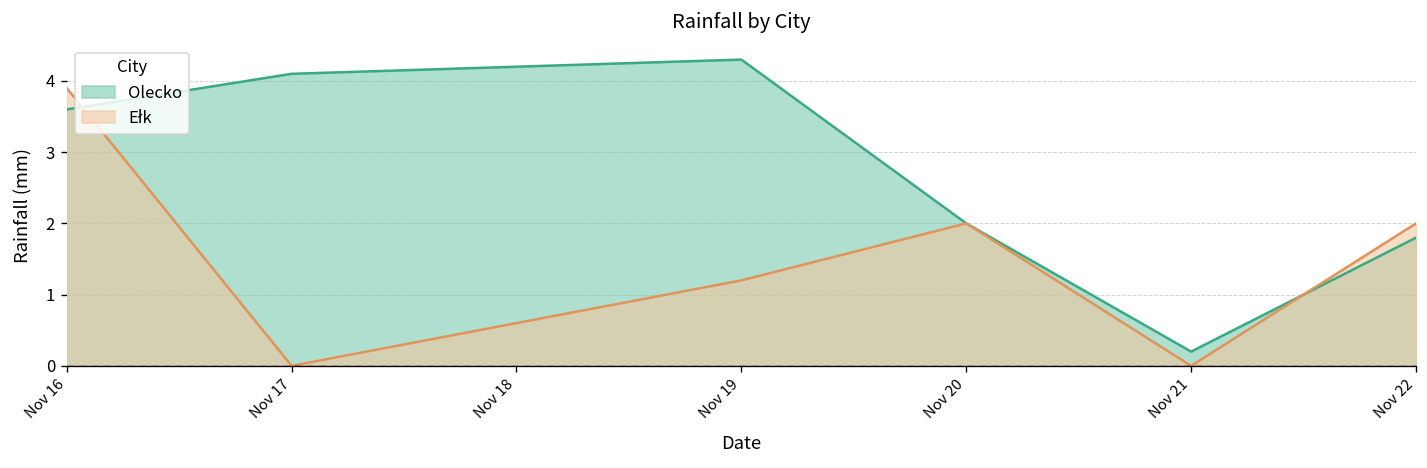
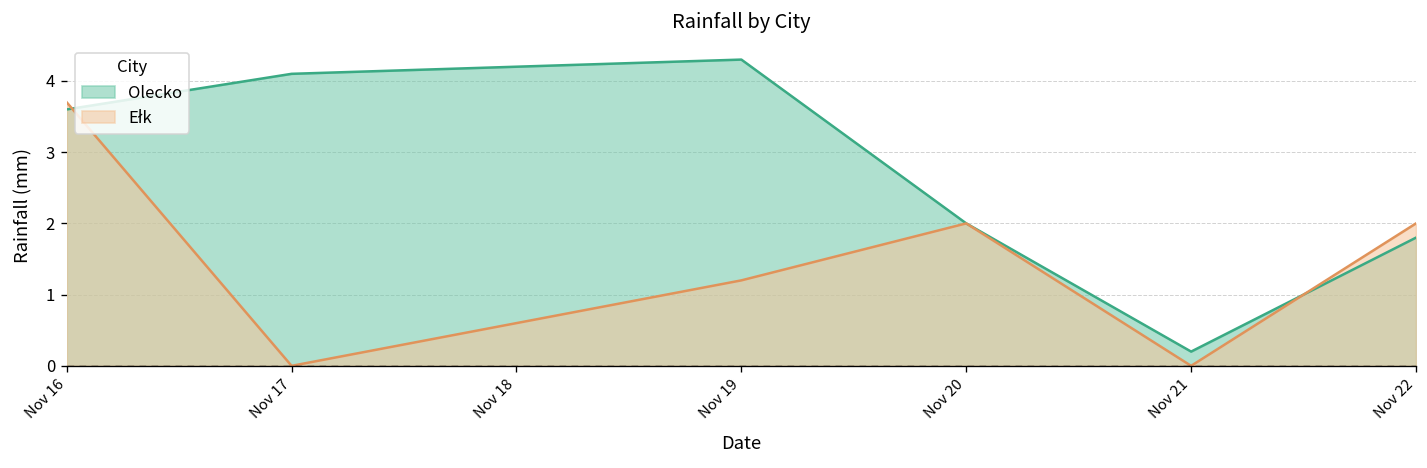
Ełk, Nov 16: 3.9 -> 3.7
